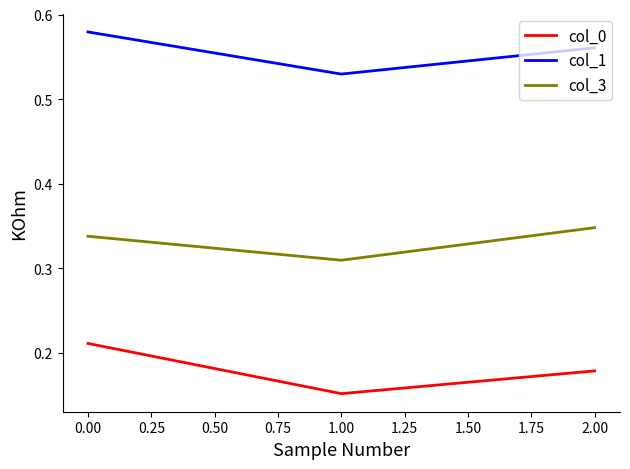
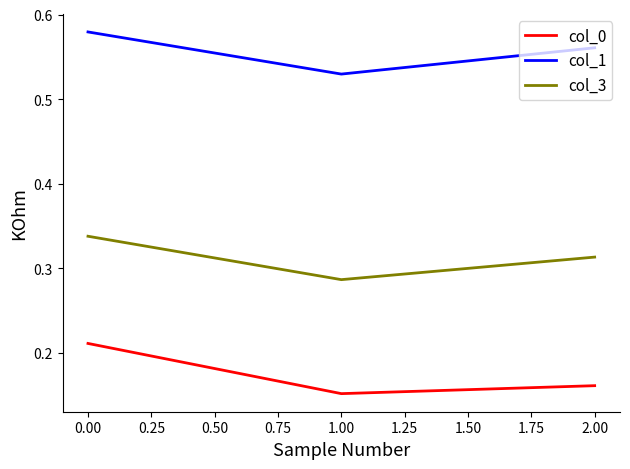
col_3, 1.00: 0.31 -> 0.29
col_0, 2.00: 0.18 -> 0.16
col_3, 2.00: 0.35 -> 0.31
